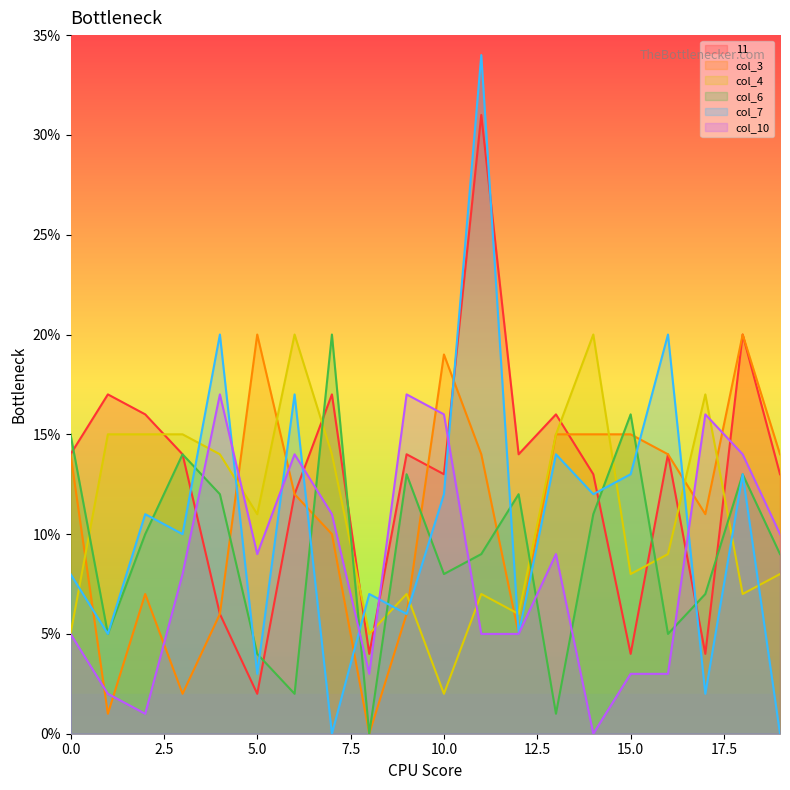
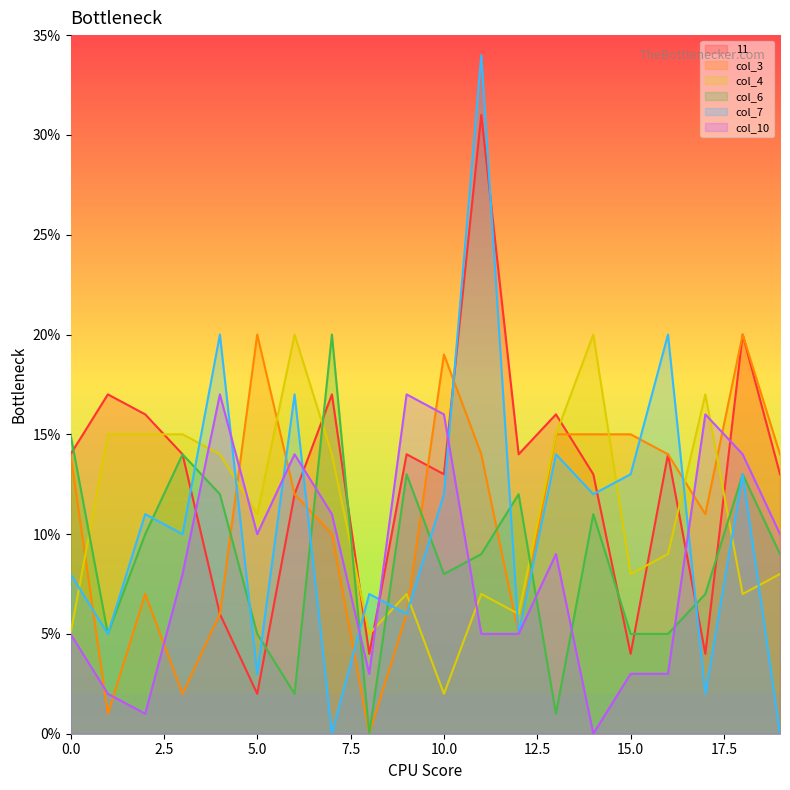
col_6, 5.0: 4% -> 5%
col_10, 5.0: 9% -> 10%
col_6, 15.0: 16% -> 5%
